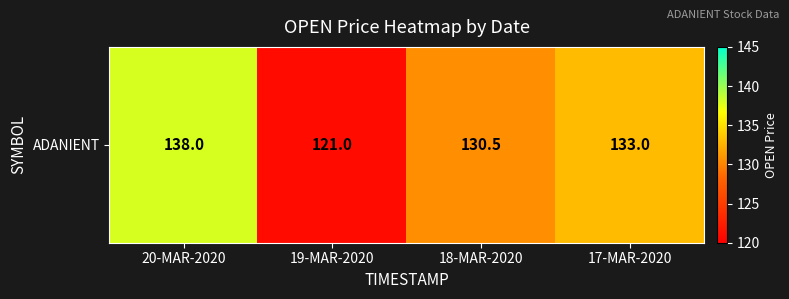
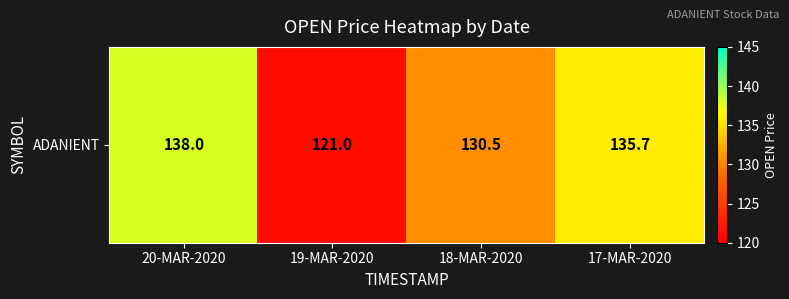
ADANIENT, 17-MAR-2020: 133.0 -> 135.7
